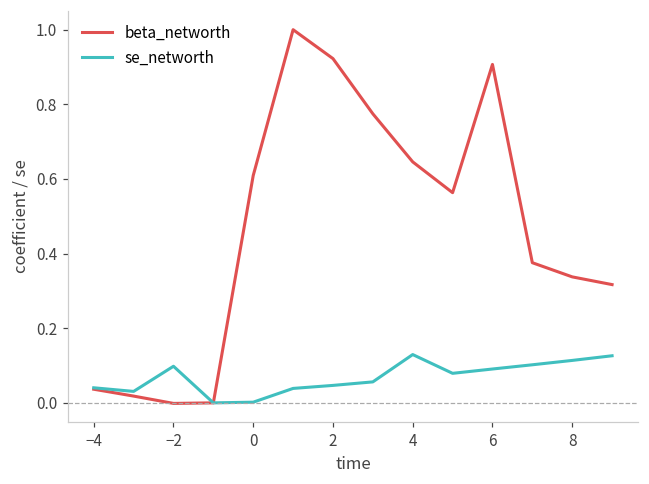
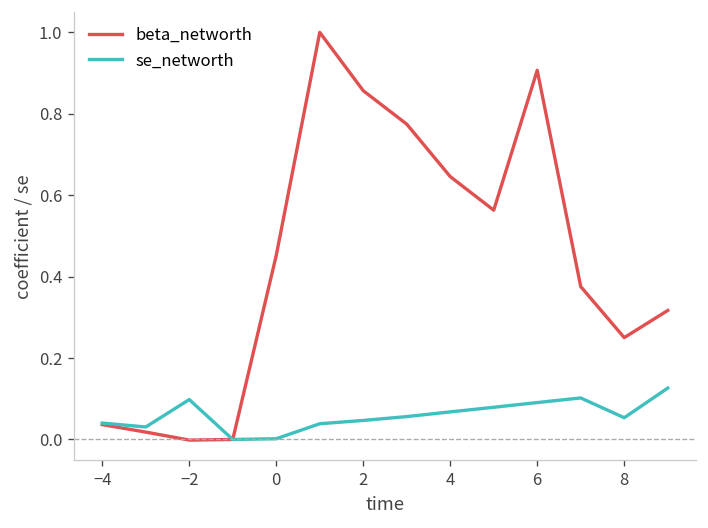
beta_networth, 0: 0.61 -> 0.45
beta_networth, 2: 0.92 -> 0.86
se_networth, 4: 0.13 -> 0.07
beta_networth, 8: 0.34 -> 0.25
se_networth, 8: 0.11 -> 0.05
